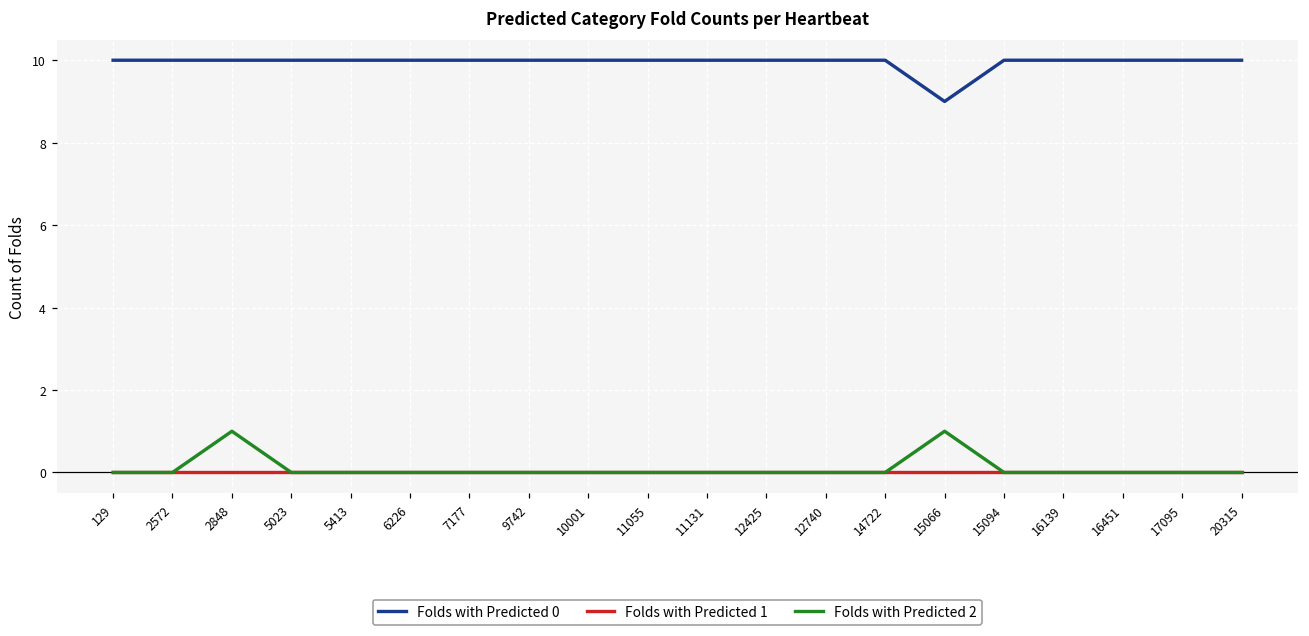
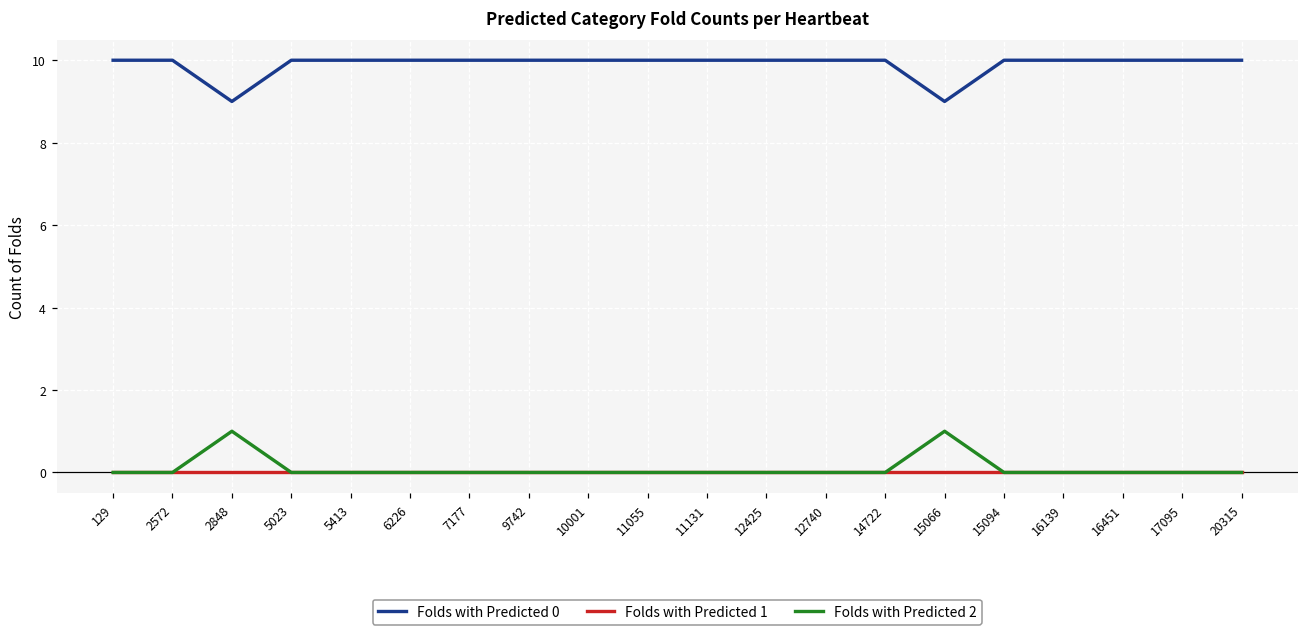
Folds with Predicted 0, 2848: 10 -> 9
